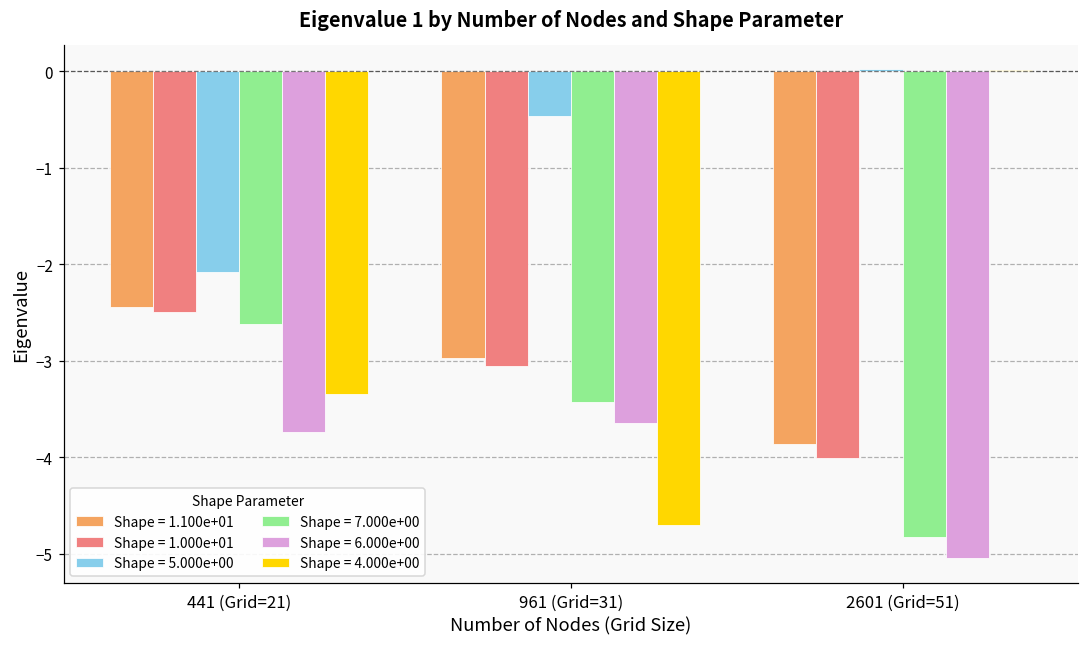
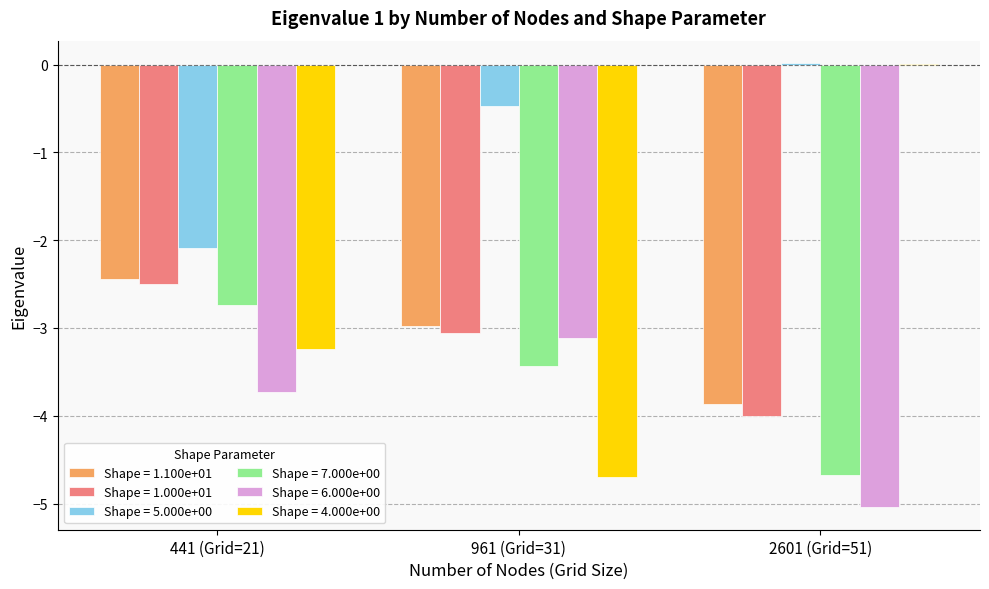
Shape = 7.000e+00, 441 (Grid=21): -2.6 -> -2.7
Shape = 4.000e+00, 441 (Grid=21): -3.3 -> -3.2
Shape = 6.000e+00, 961 (Grid=31): -3.6 -> -3.1
Shape = 7.000e+00, 2601 (Grid=51): -4.8 -> -4.7
